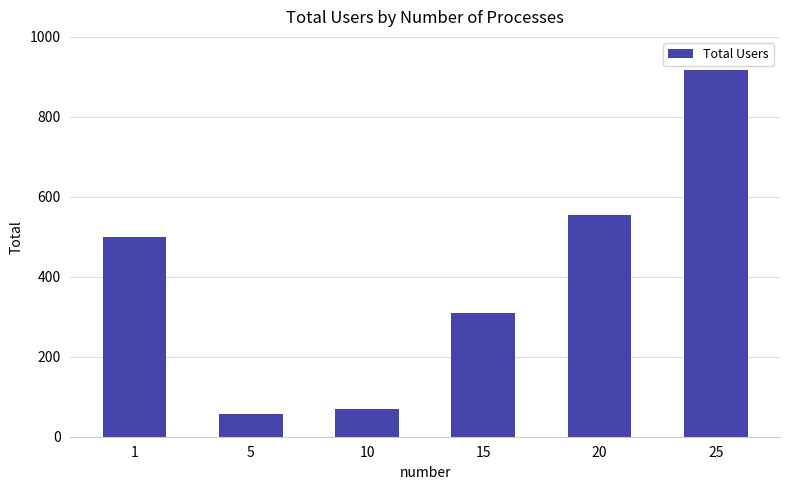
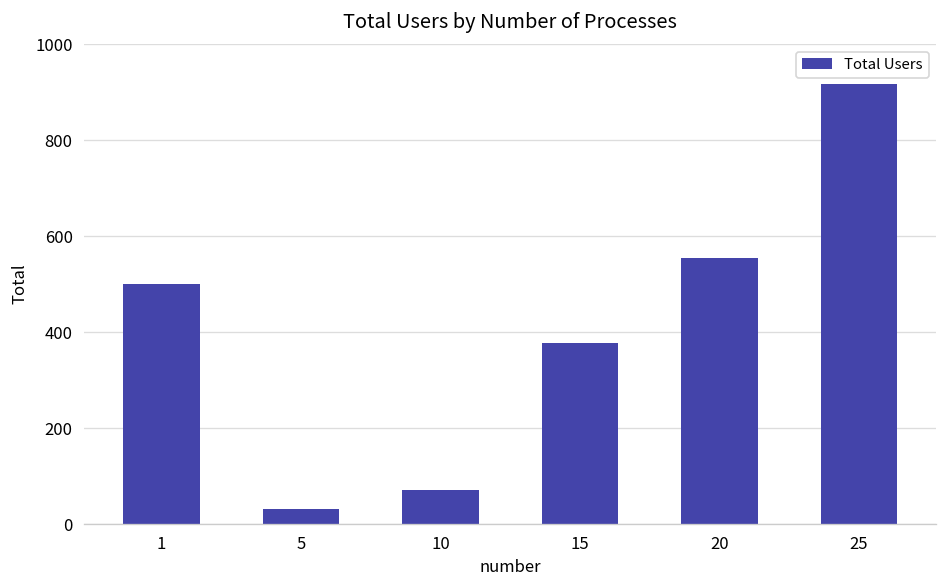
5: 60 -> 30
15: 310 -> 380
